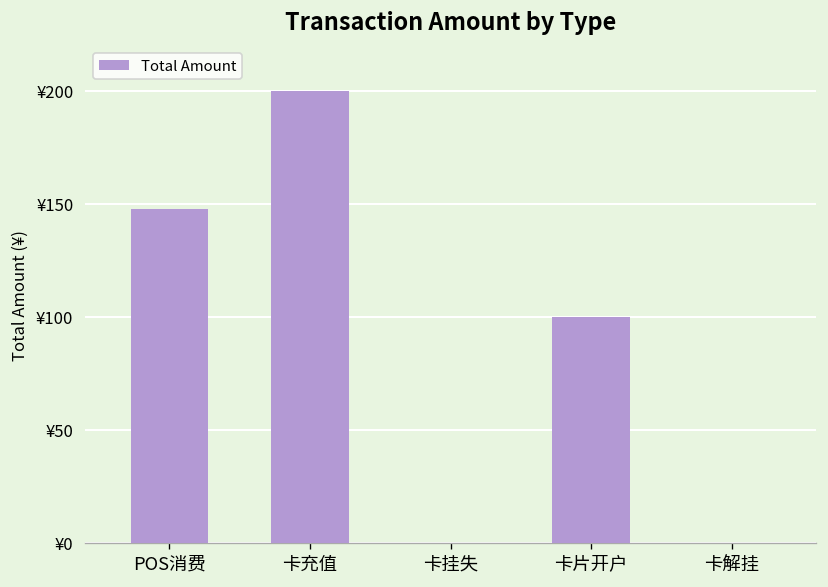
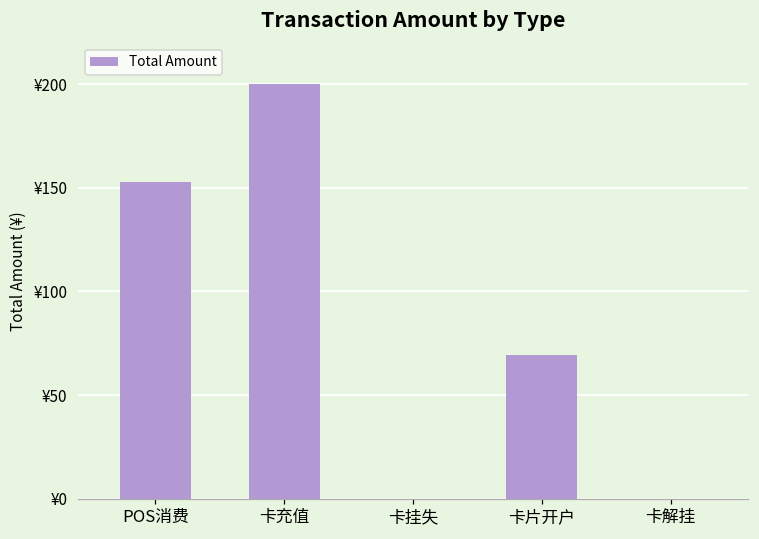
POS消费: ¥148 -> ¥153
卡片开户: ¥100 -> ¥69
